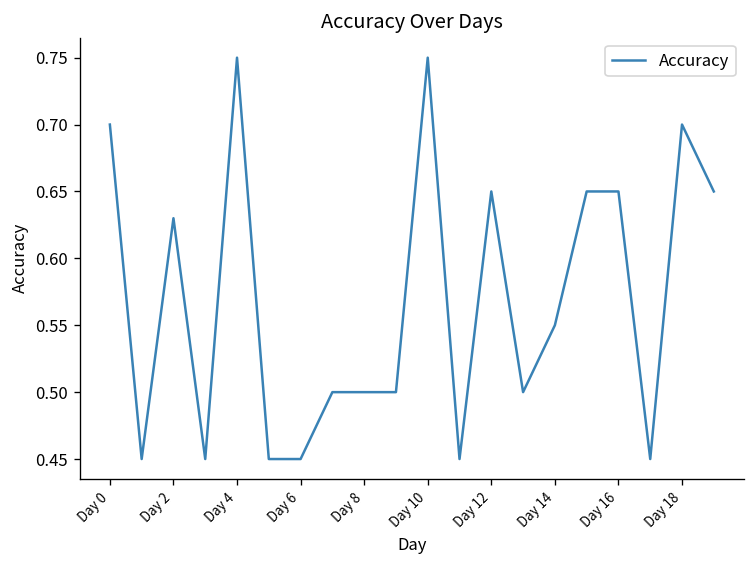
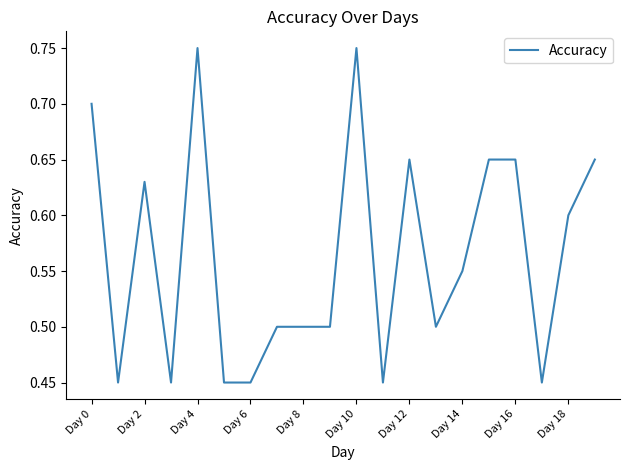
Day 18: 0.7 -> 0.6
